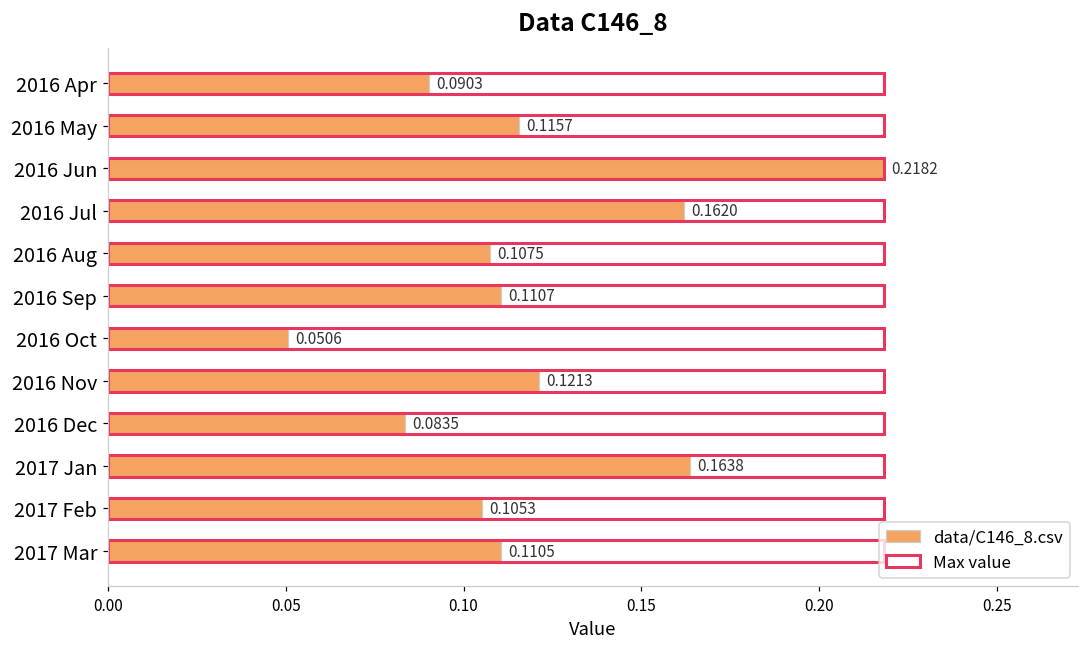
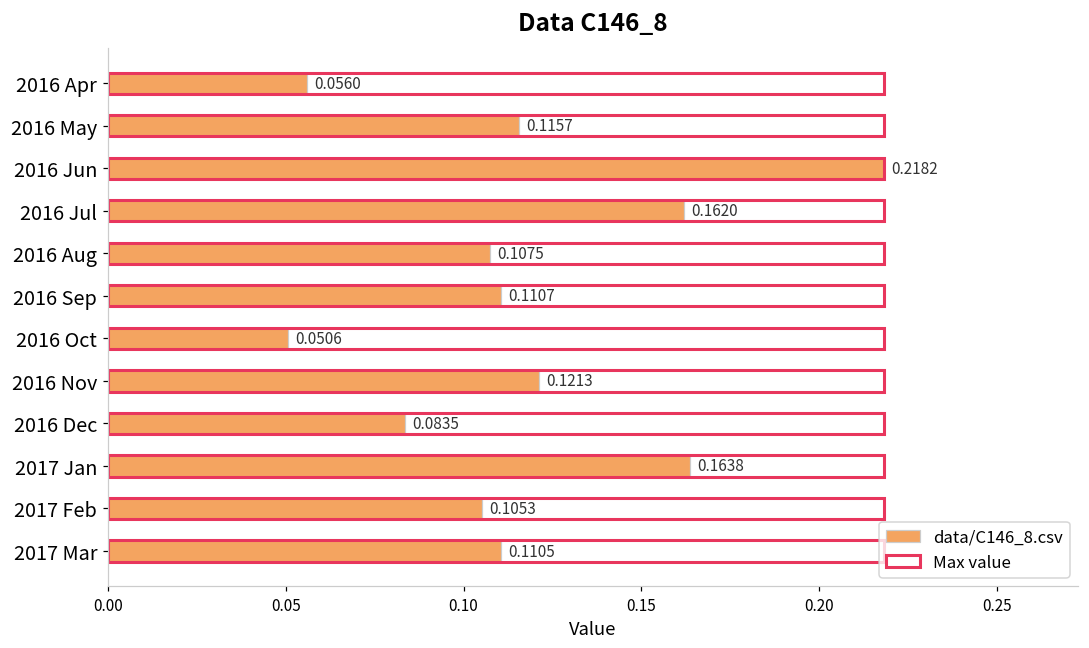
data/C146_8.csv, 2016 Apr: 0.0903 -> 0.0560
